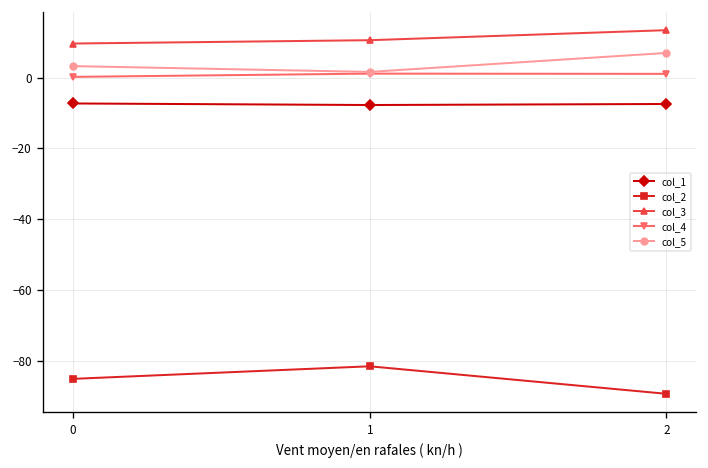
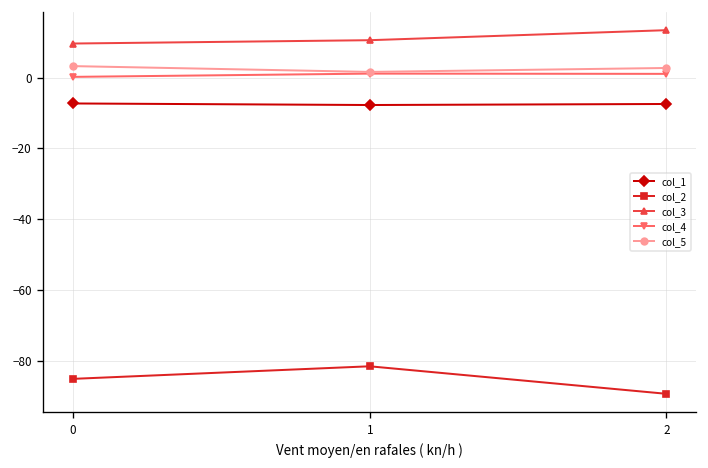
col_5, 2: 7 -> 3
